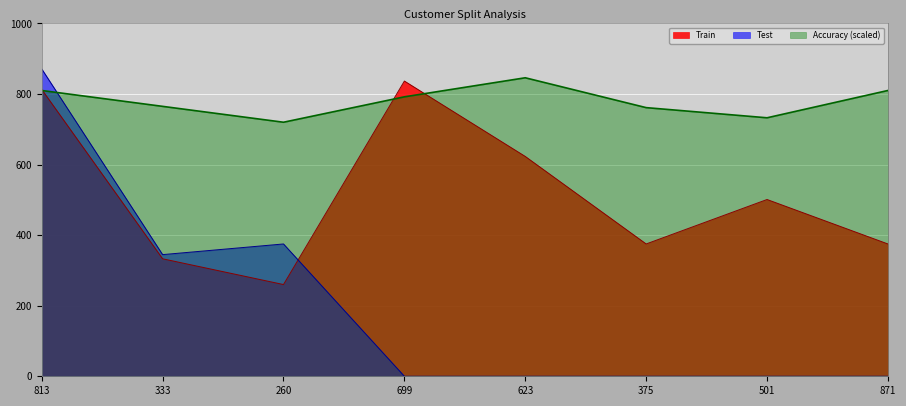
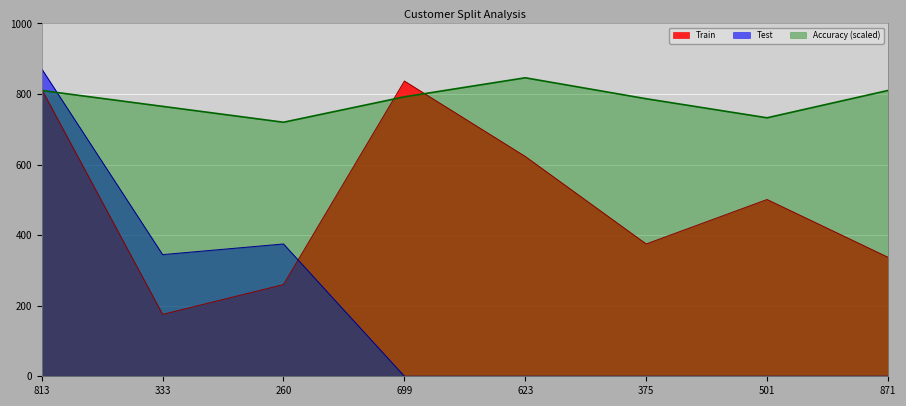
Train, 333: 330 -> 180
Accuracy (scaled), 375: 760 -> 790
Train, 871: 380 -> 340
